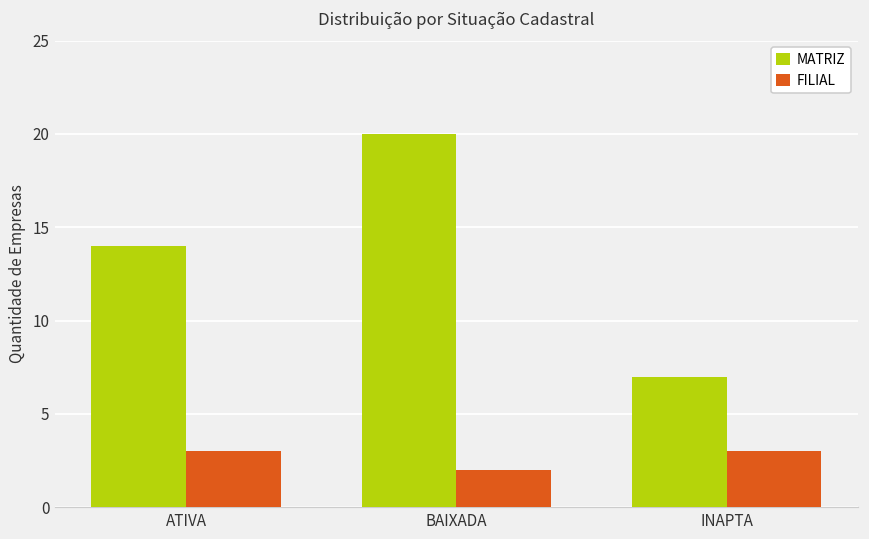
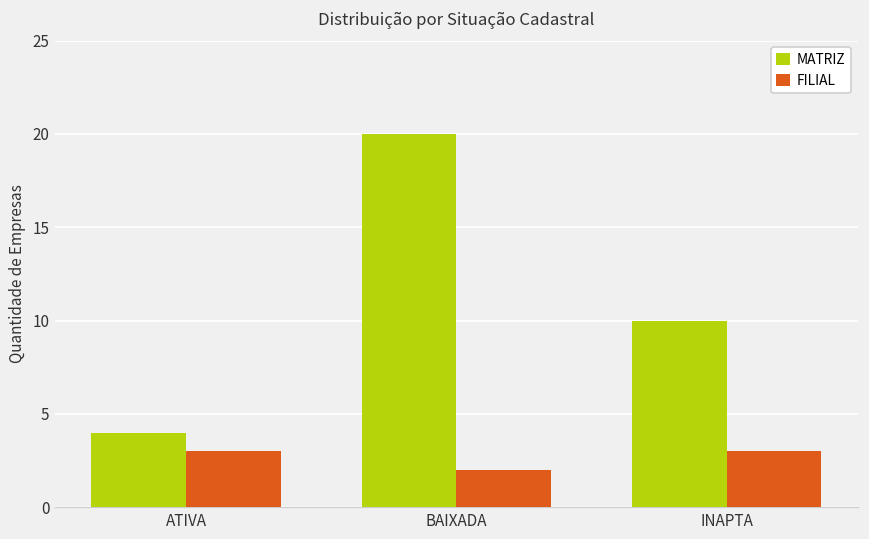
MATRIZ, ATIVA: 14 -> 4
MATRIZ, INAPTA: 7 -> 10
